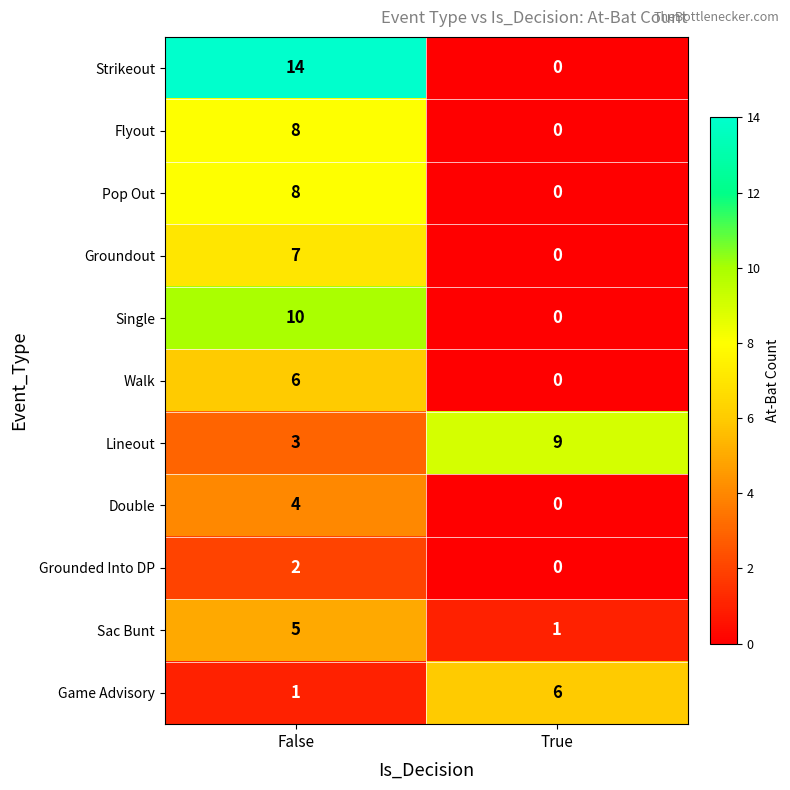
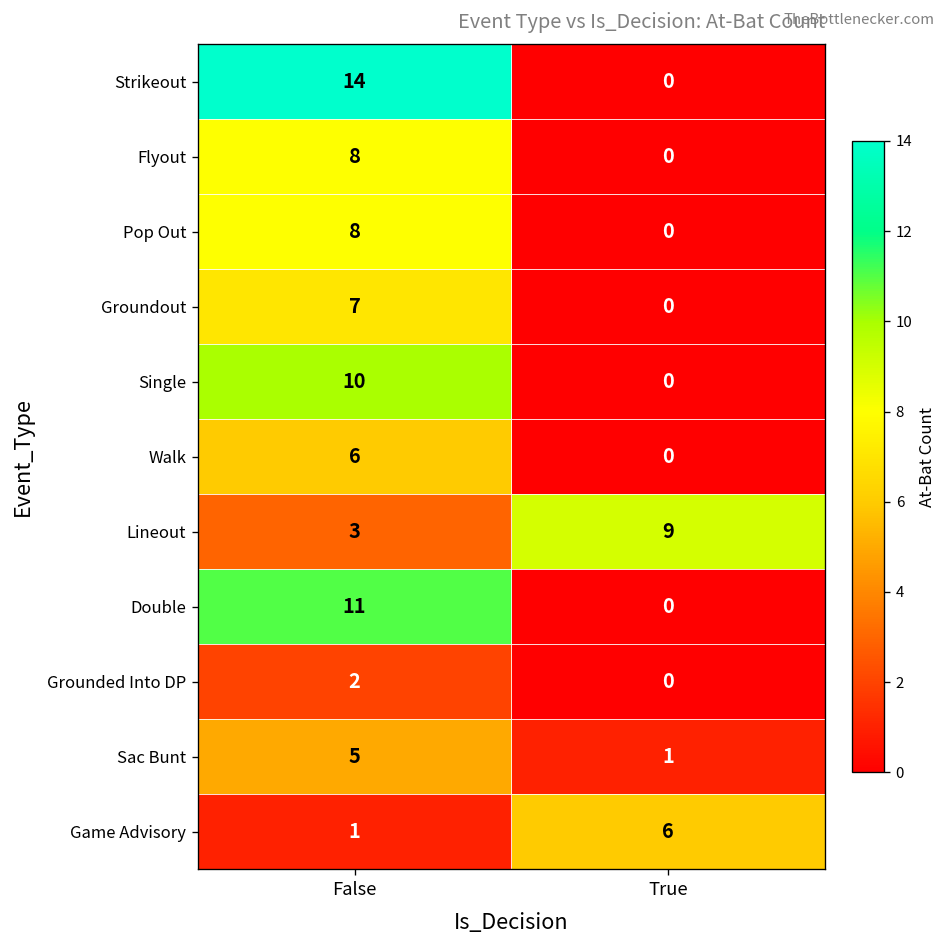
Double, False: 4 -> 11
